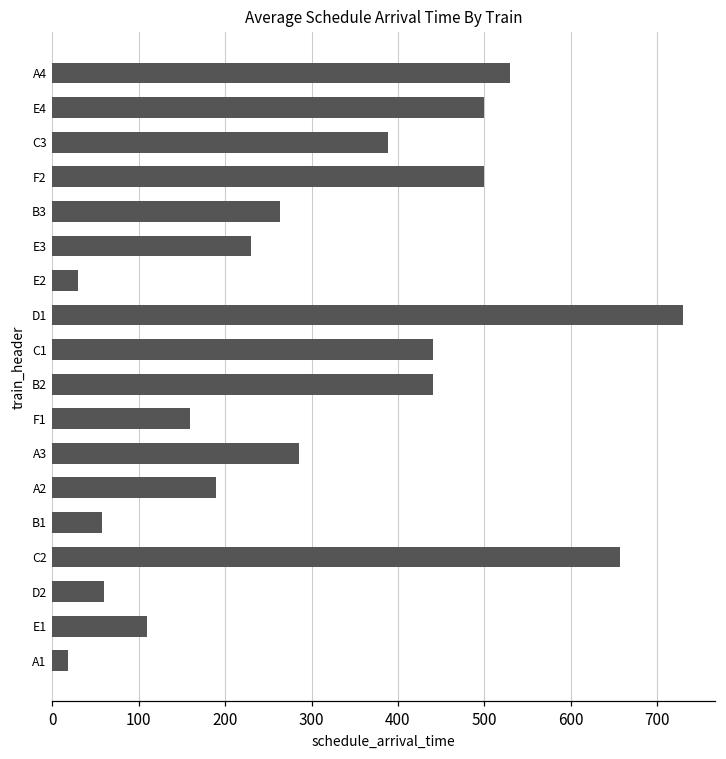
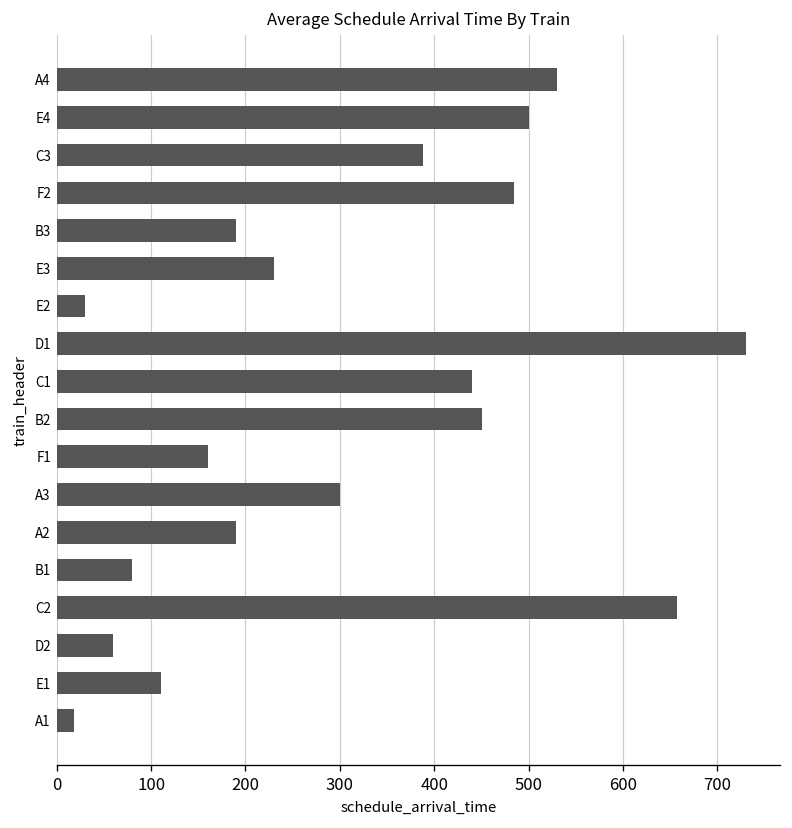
F2: 500 -> 490
B3: 260 -> 190
B2: 440 -> 450
A3: 290 -> 300
B1: 60 -> 80
